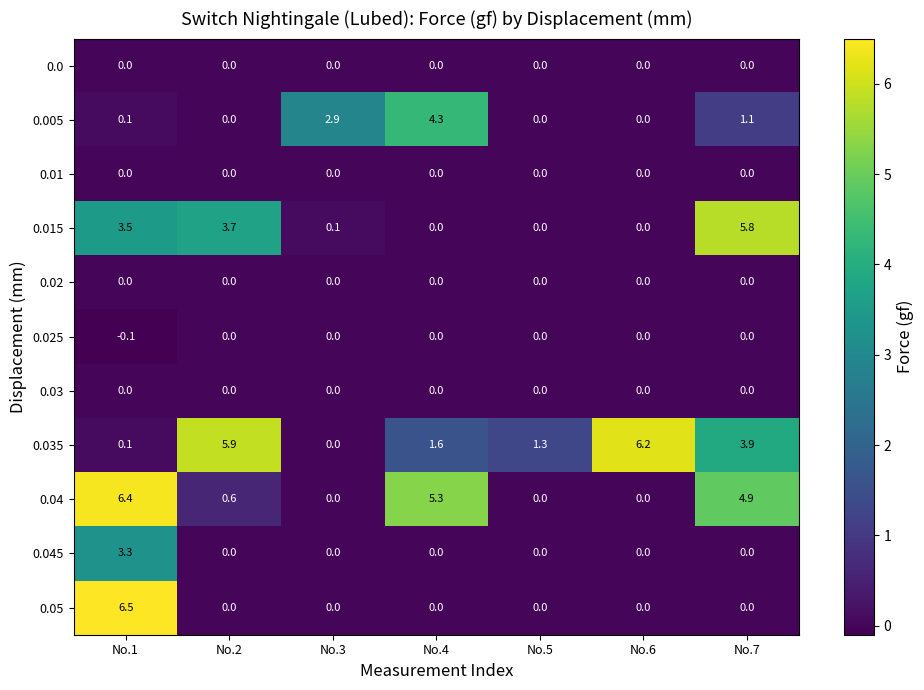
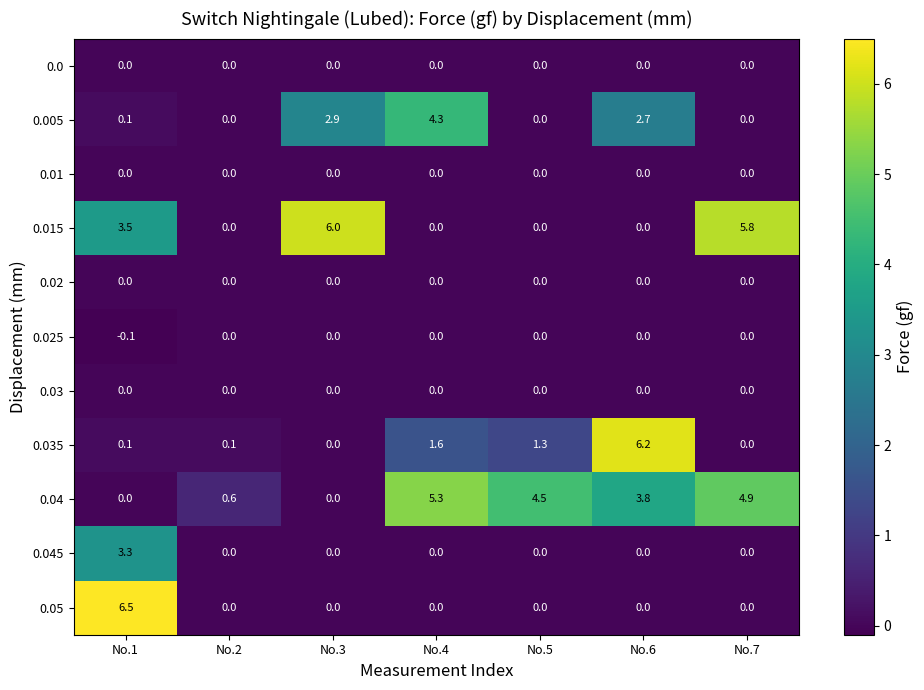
0.005, No.6: 0.0 -> 2.7
0.005, No.7: 1.1 -> 0.0
0.015, No.2: 3.7 -> 0.0
0.015, No.3: 0.1 -> 6.0
0.035, No.2: 5.9 -> 0.1
0.035, No.7: 3.9 -> 0.0
0.04, No.1: 6.4 -> 0.0
0.04, No.5: 0.0 -> 4.5
0.04, No.6: 0.0 -> 3.8
